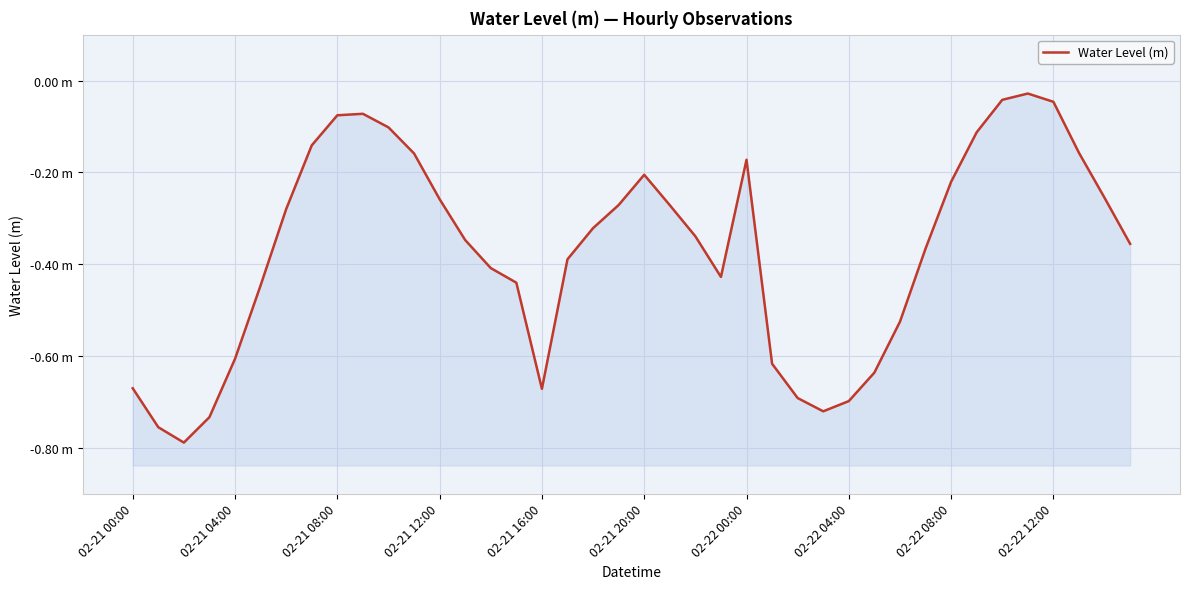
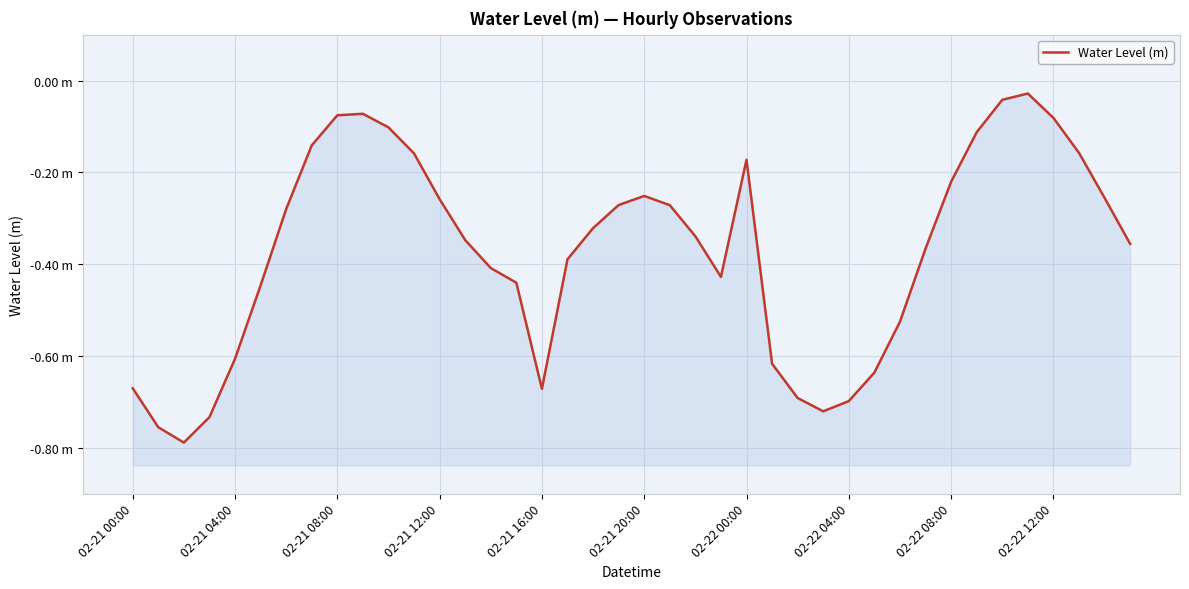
02-21 20:00: -0.21 m -> -0.25 m
02-22 12:00: -0.05 m -> -0.08 m
